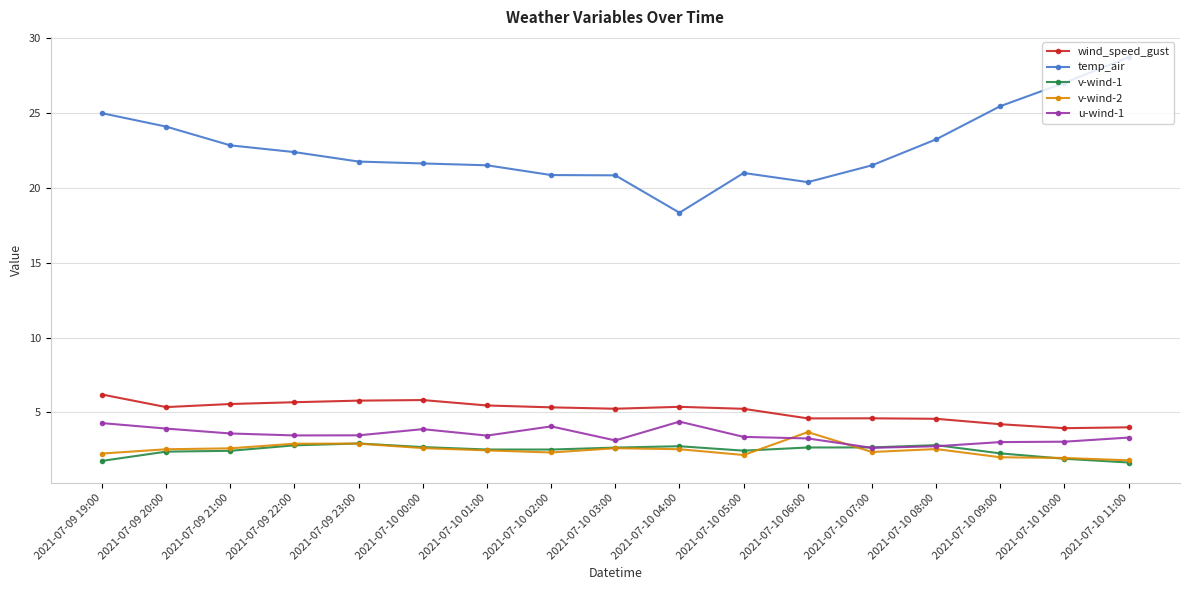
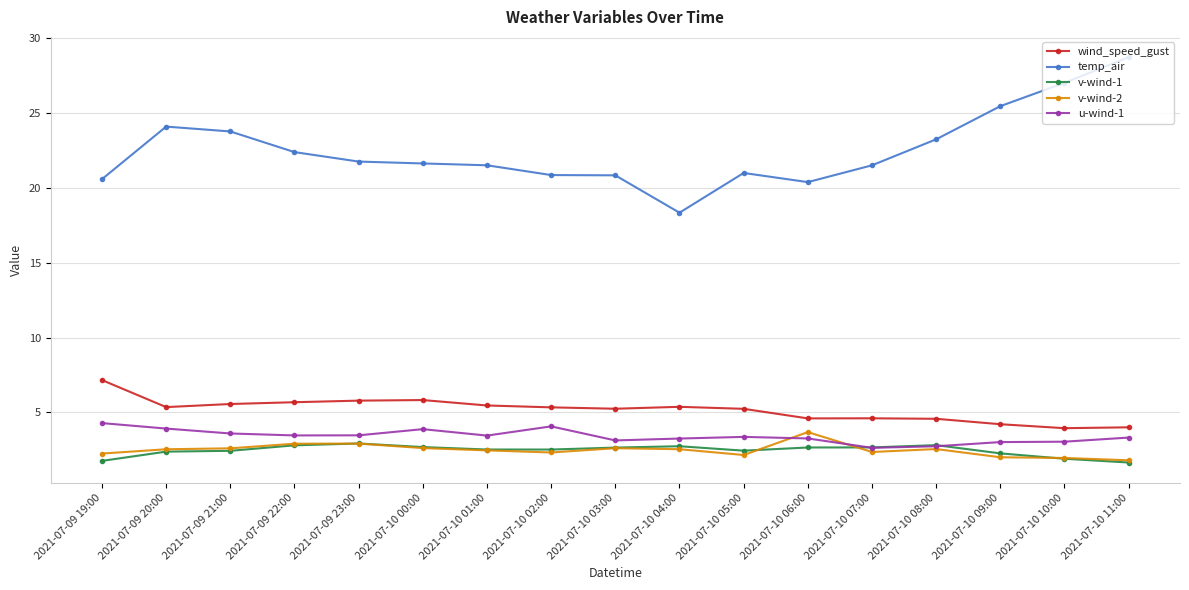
wind_speed_gust, 2021-07-09 19:00: 6.2 -> 7.2
temp_air, 2021-07-09 19:00: 25.0 -> 20.6
temp_air, 2021-07-09 21:00: 22.9 -> 23.8
u-wind-1, 2021-07-10 04:00: 4.4 -> 3.3
